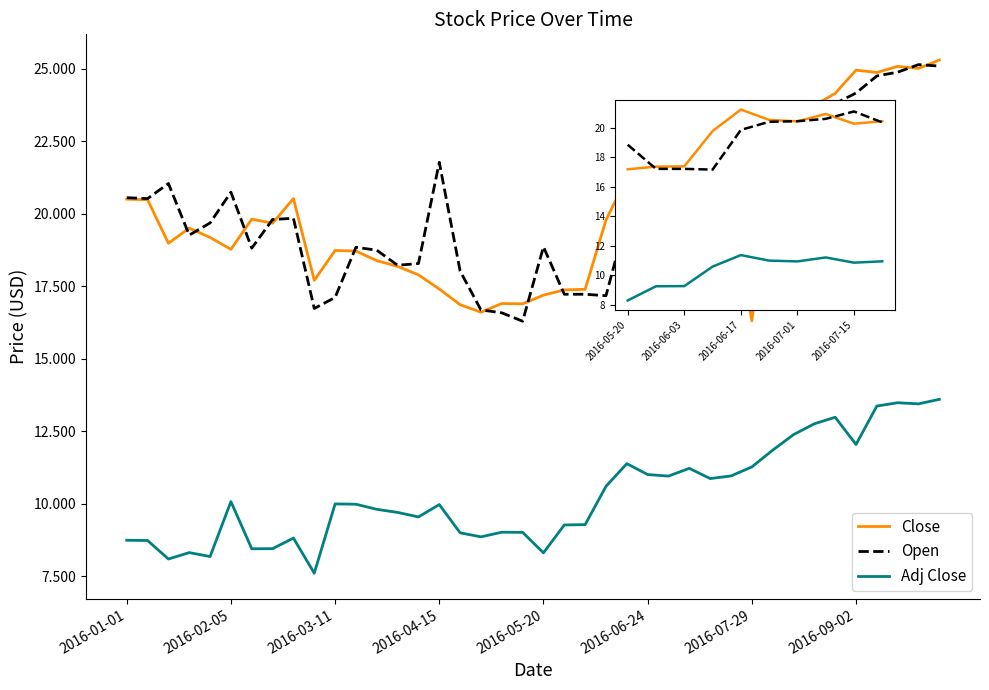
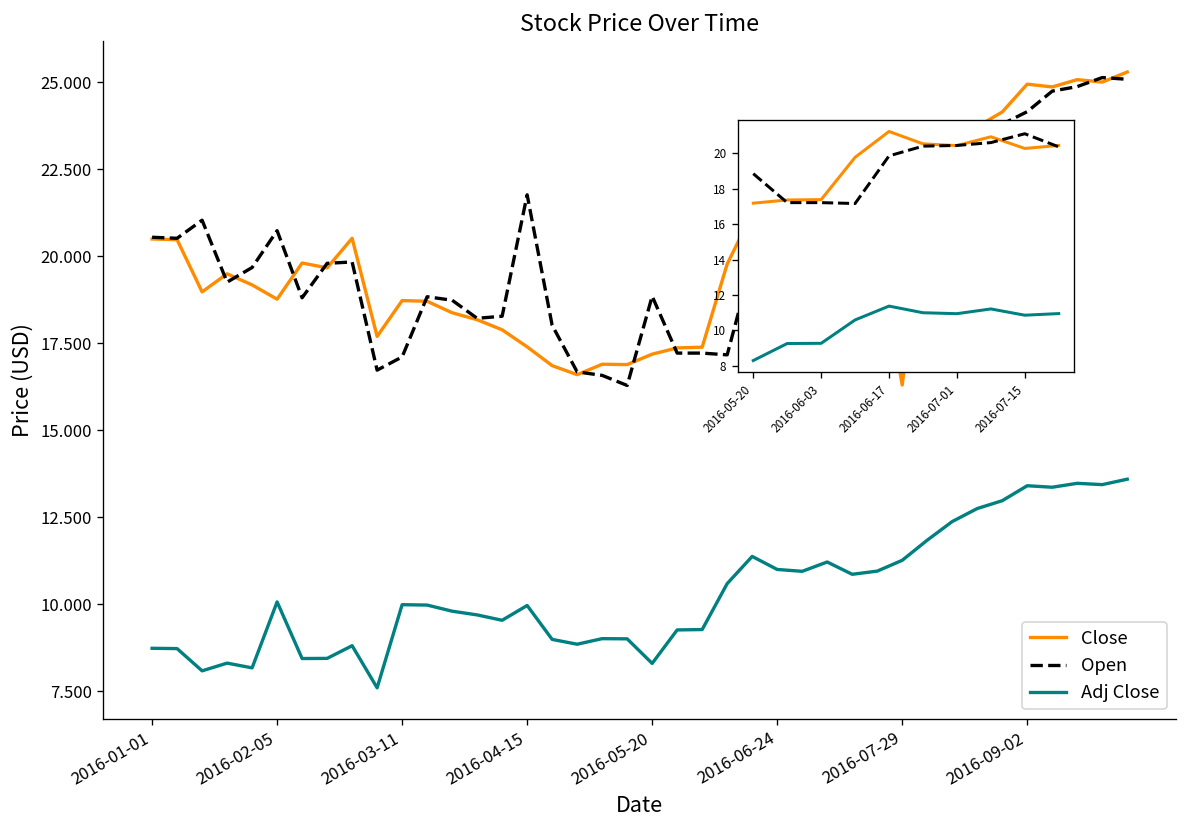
Stock Price Over Time, Adj Close, 2016-09-02: 12.0 -> 13.4
